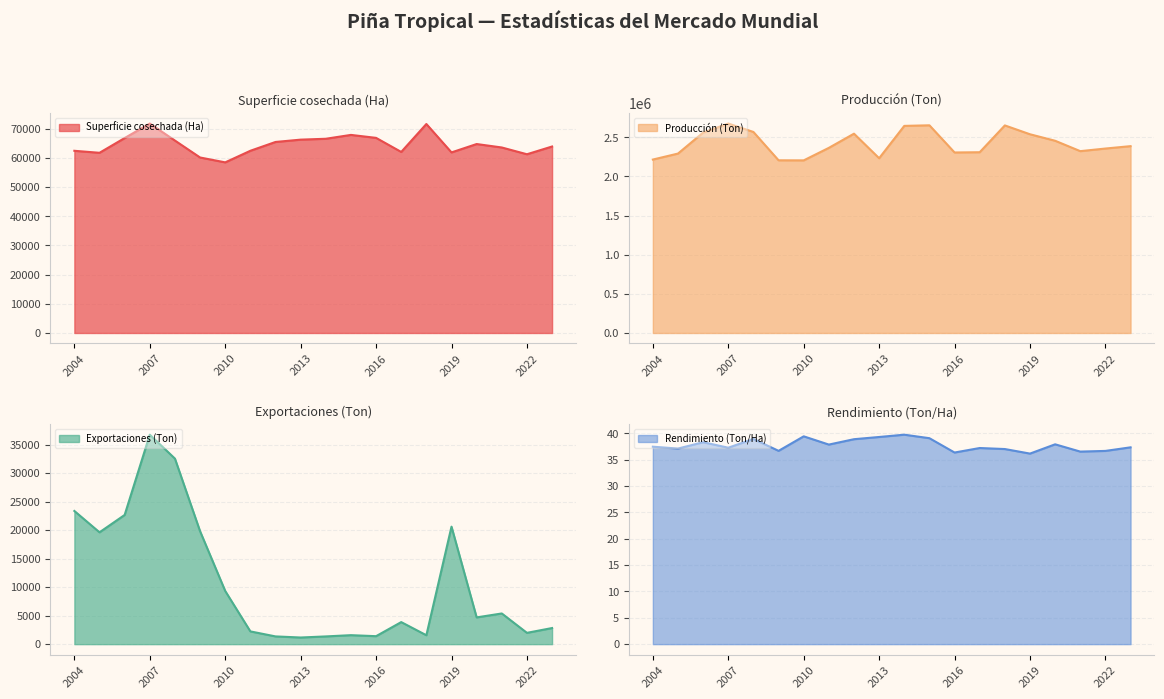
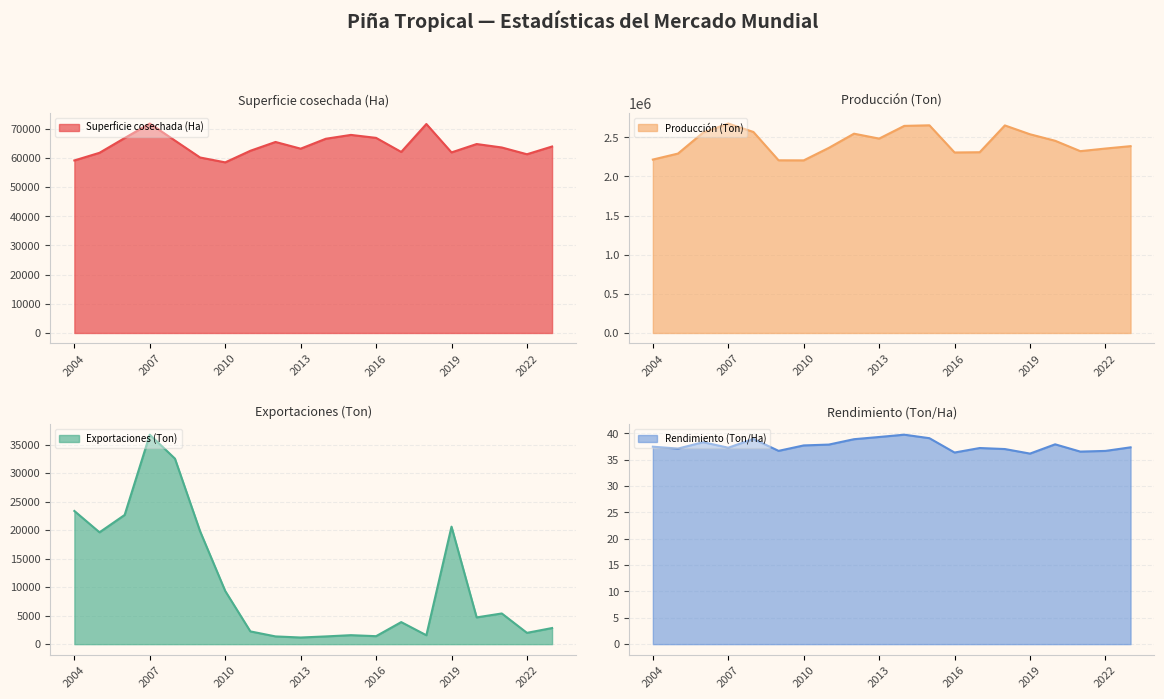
Superficie cosechada (Ha), 2004: 62000 -> 59000
Superficie cosechada (Ha), 2013: 66000 -> 63000
Producción (Ton), 2013: 2200000 -> 2500000
Rendimiento (Ton/Ha), 2010: 39 -> 38
